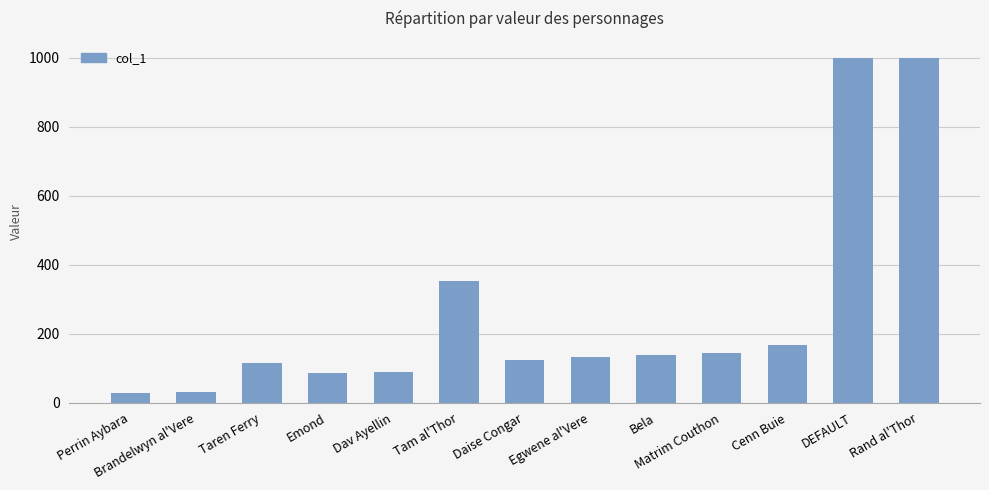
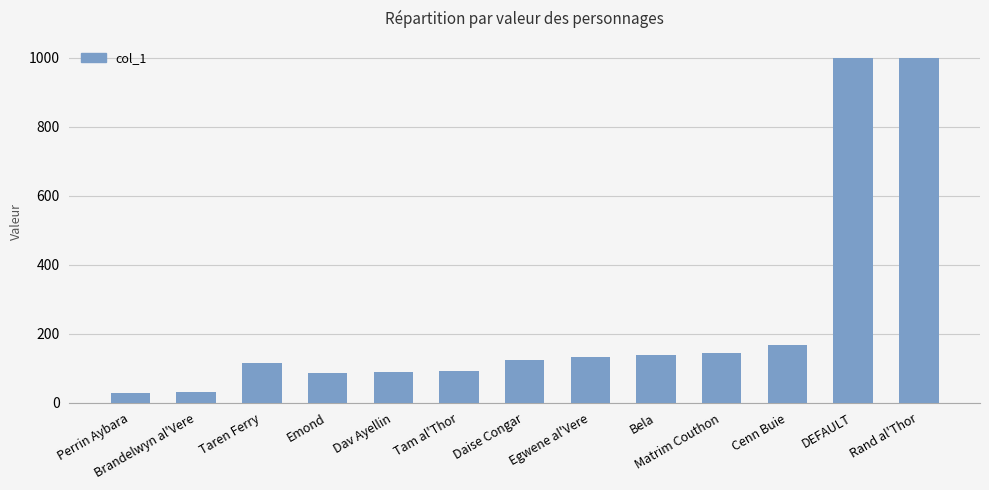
Tam al'Thor: 350 -> 90
